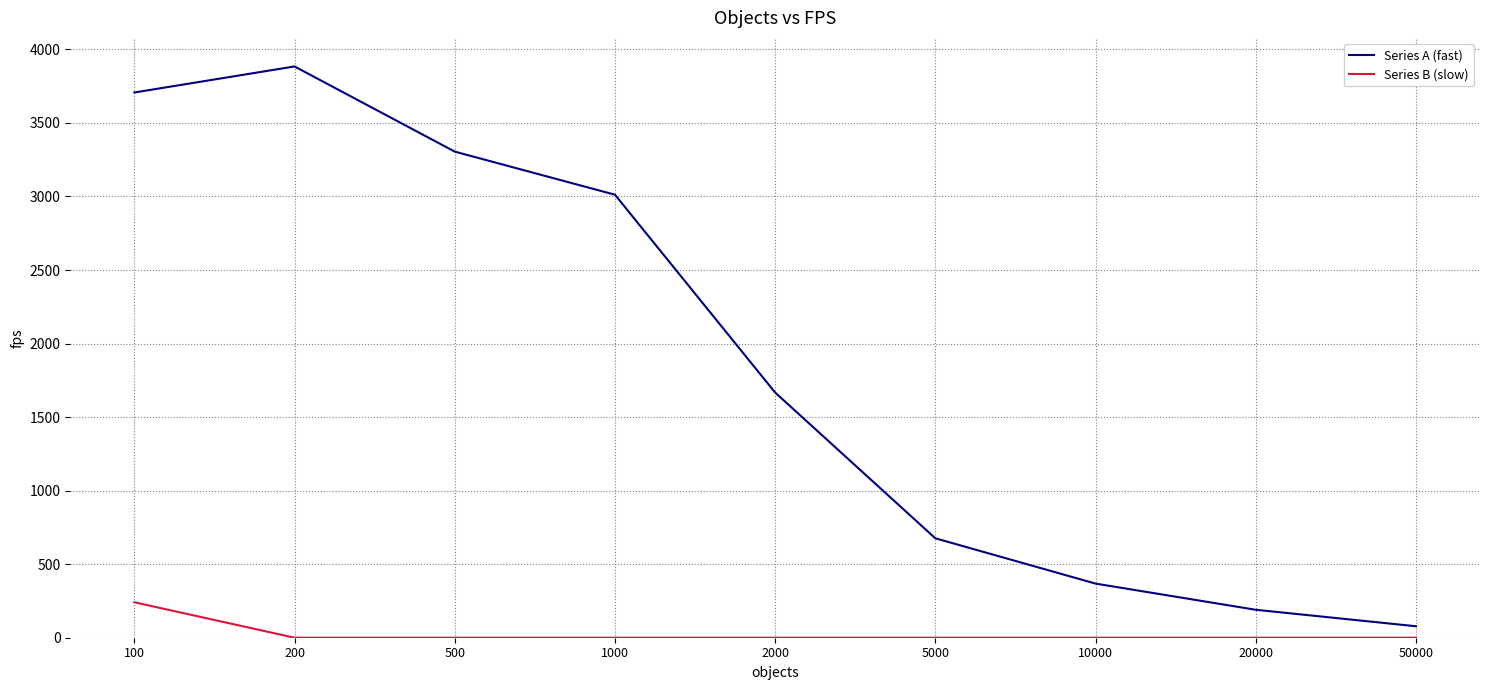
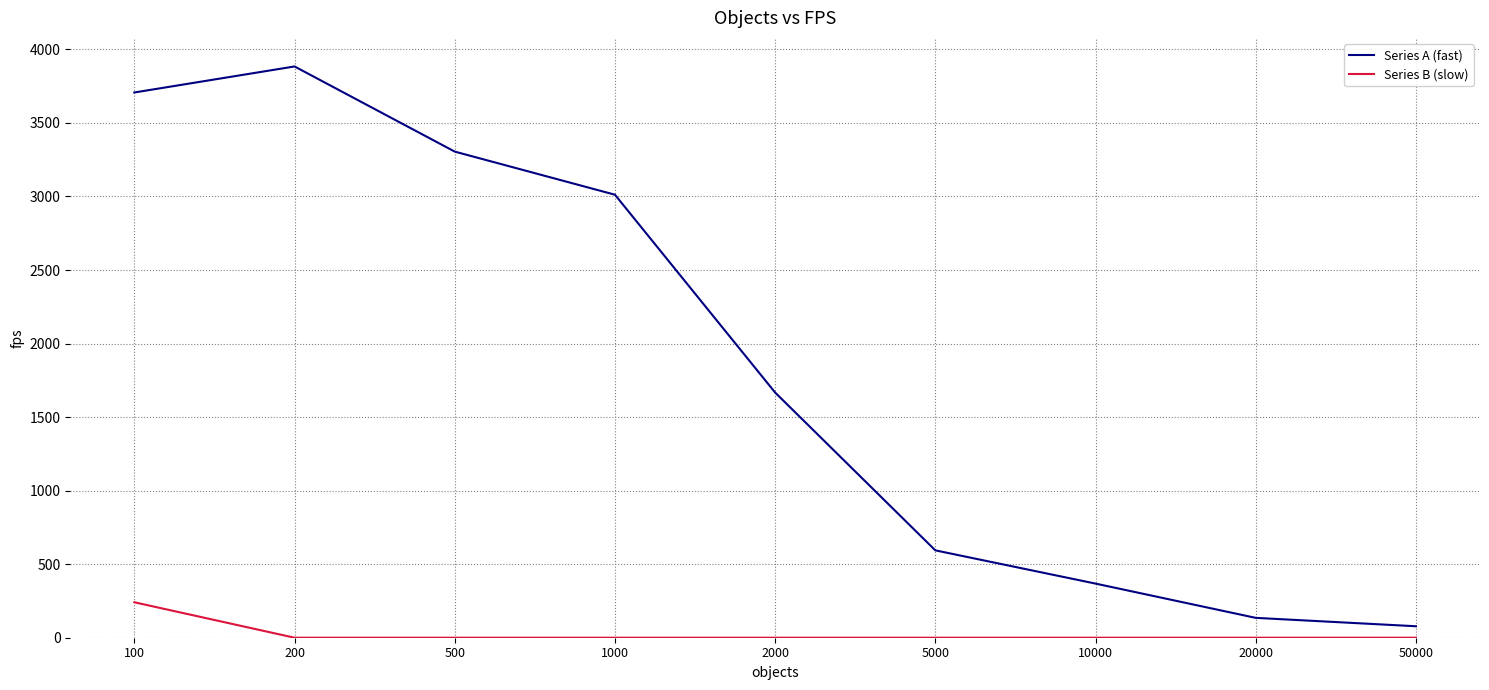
Series A (fast), 5000: 680 -> 590
Series A (fast), 20000: 190 -> 140
